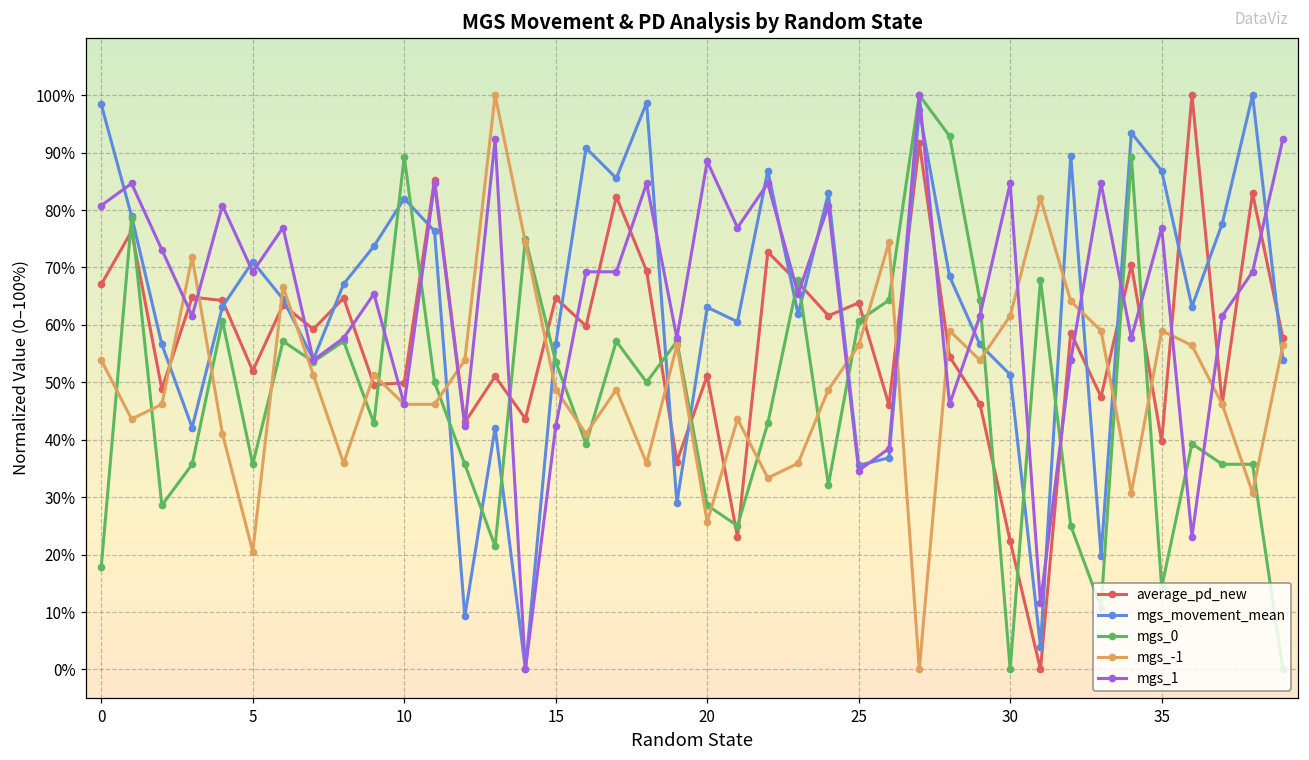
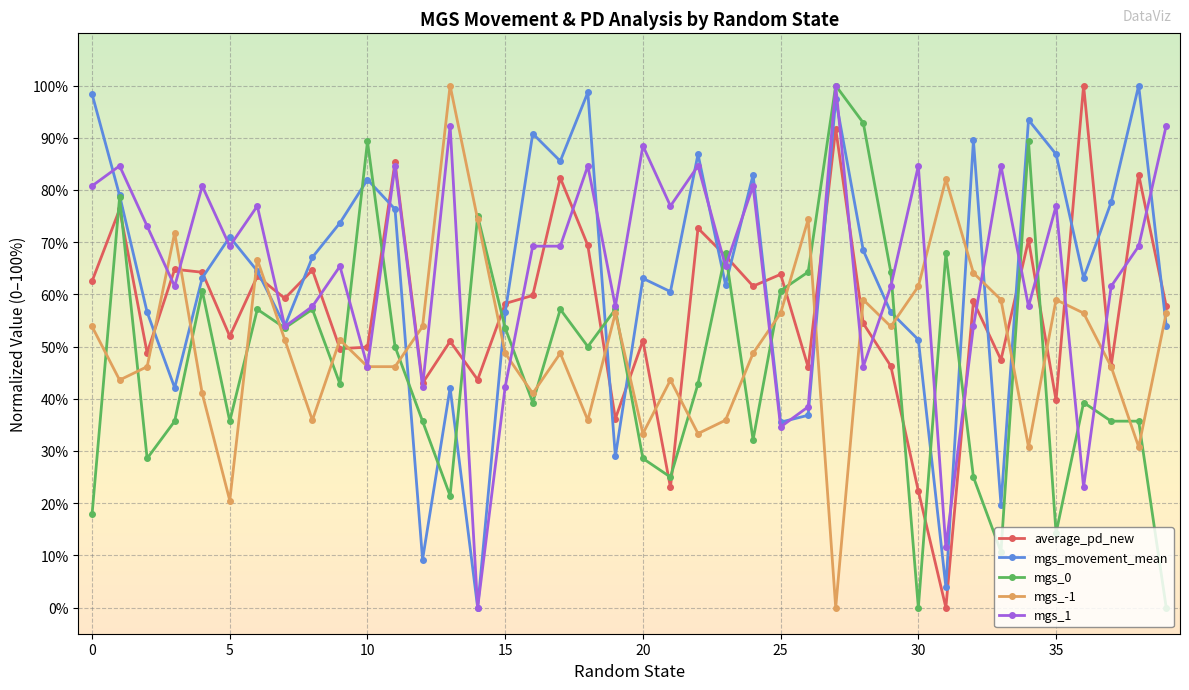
average_pd_new, 0: 67% -> 63%
average_pd_new, 15: 65% -> 58%
mgs_-1, 20: 26% -> 33%
